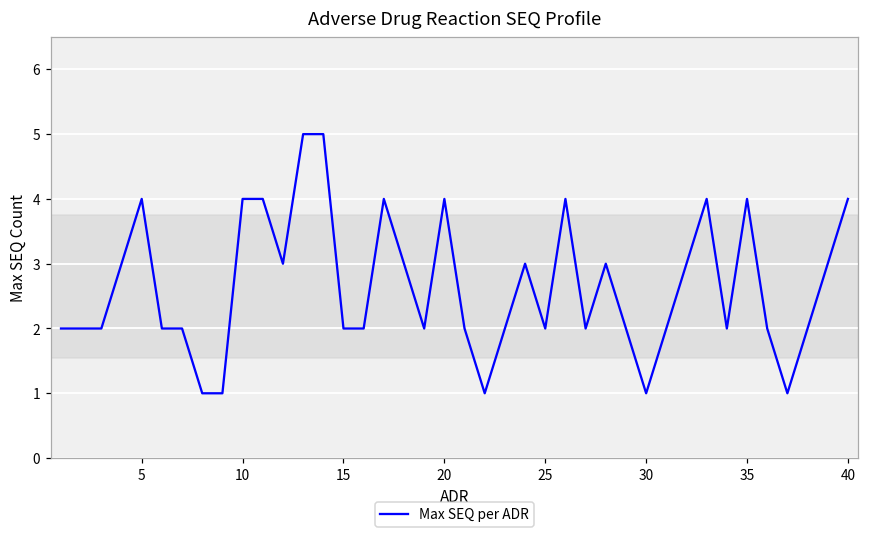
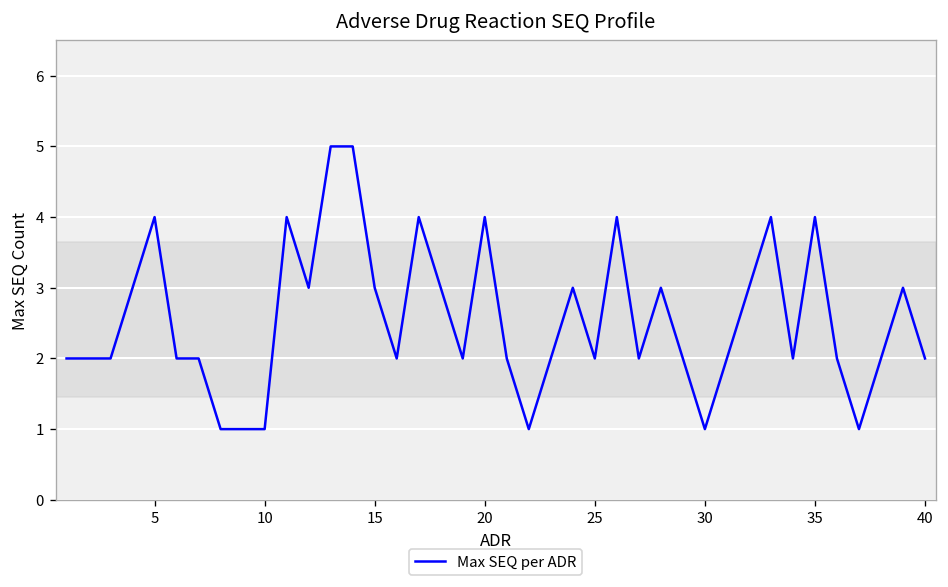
10: 4 -> 1
15: 2 -> 3
40: 4 -> 2
